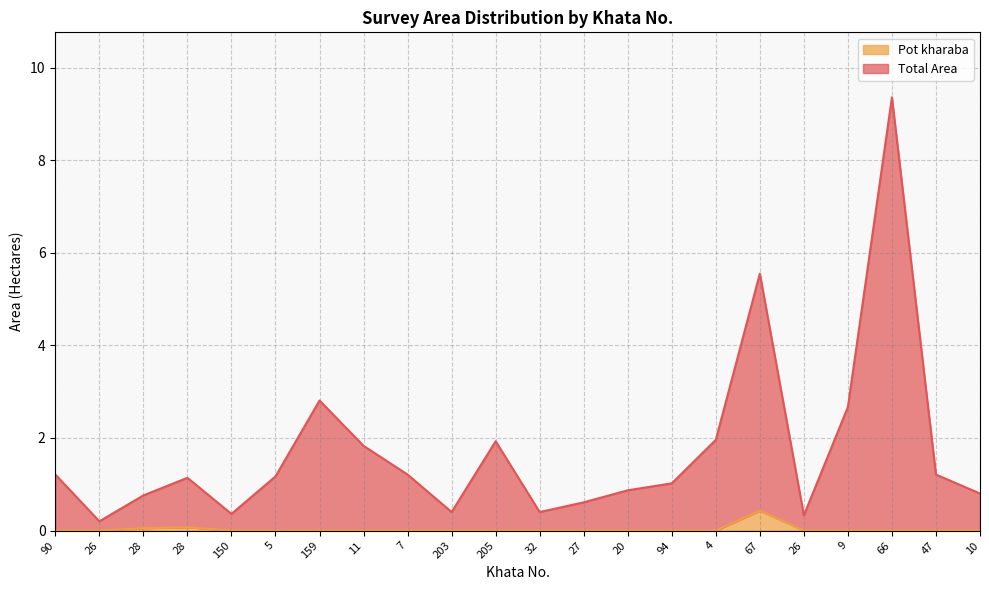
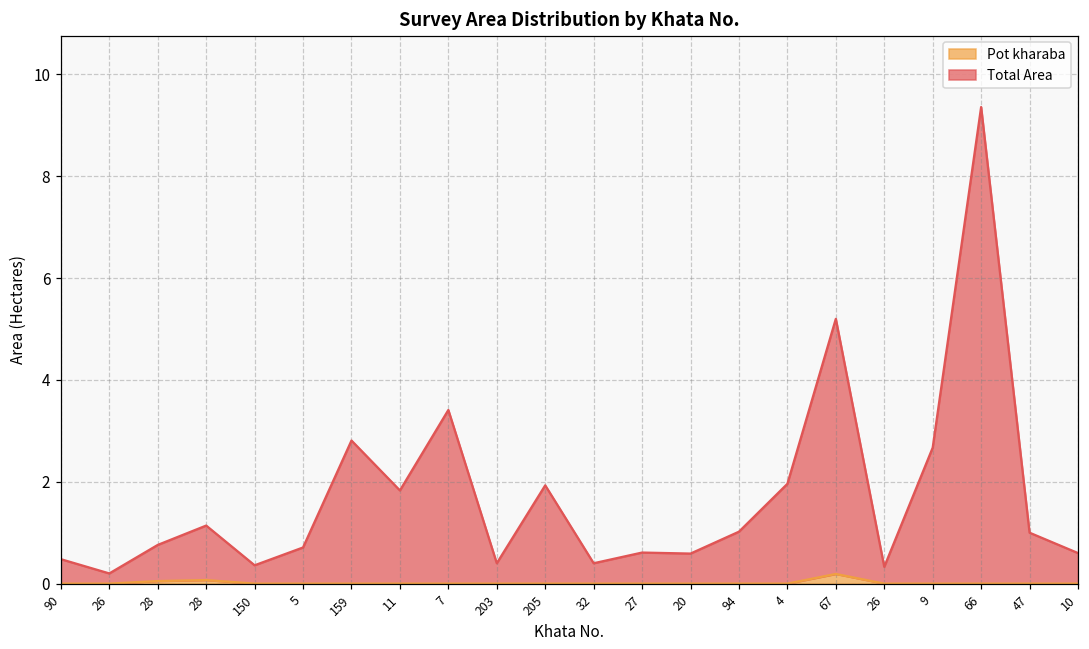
Total Area, 90: 1.2 -> 0.5
Total Area, 5: 1.2 -> 0.7
Total Area, 7: 1.2 -> 3.4
Total Area, 20: 0.9 -> 0.6
Total Area, 67: 5.6 -> 5.2
Pot kharaba, 67: 0.4 -> 0.2
Total Area, 47: 1.2 -> 1.0
Total Area, 10: 0.8 -> 0.6
